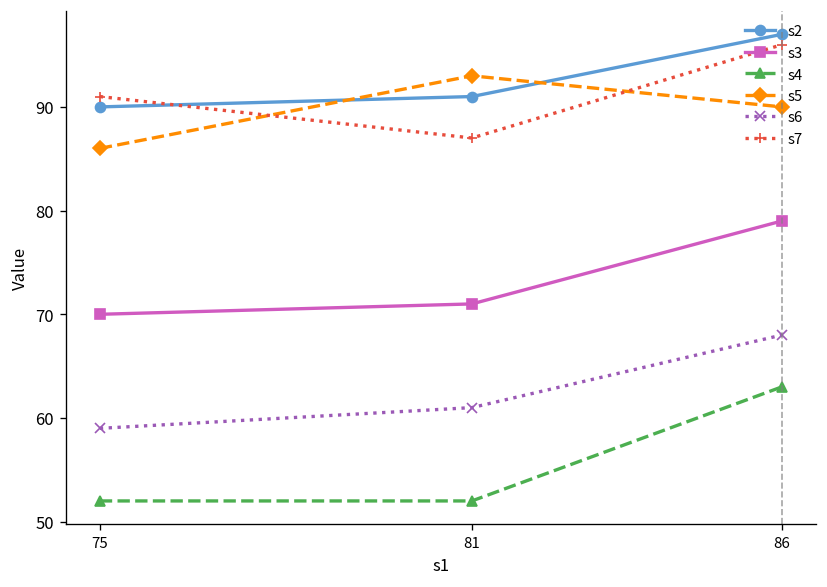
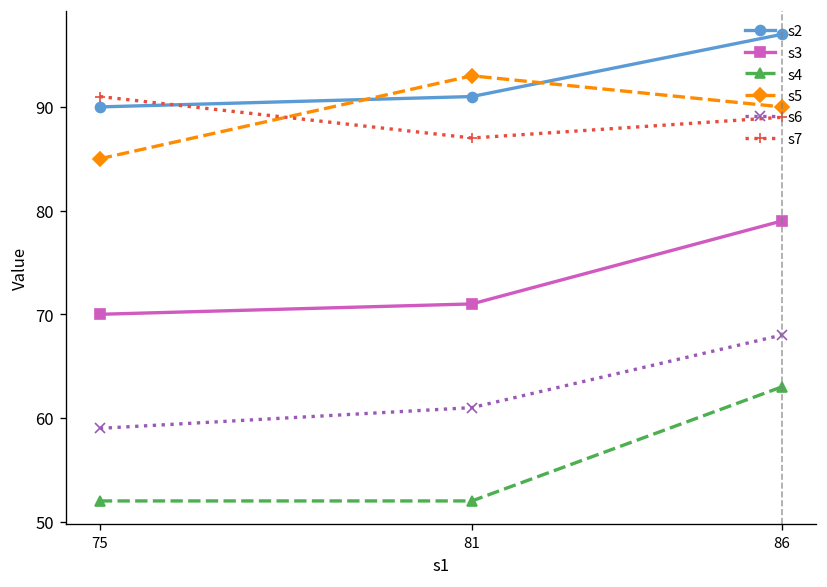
s5, 75: 86 -> 85
s7, 86: 96 -> 89
